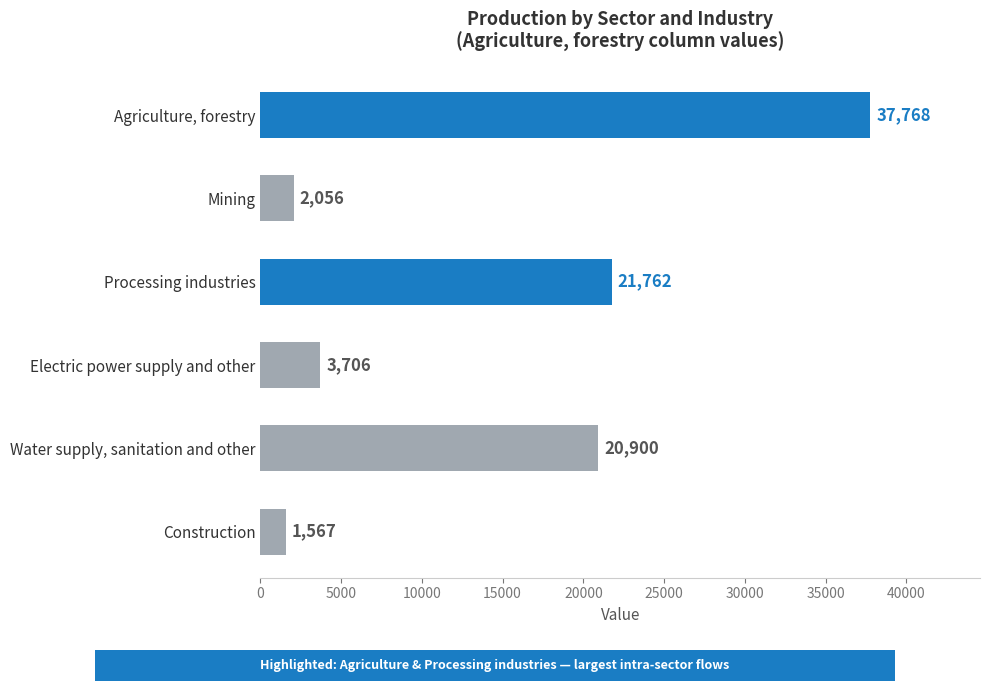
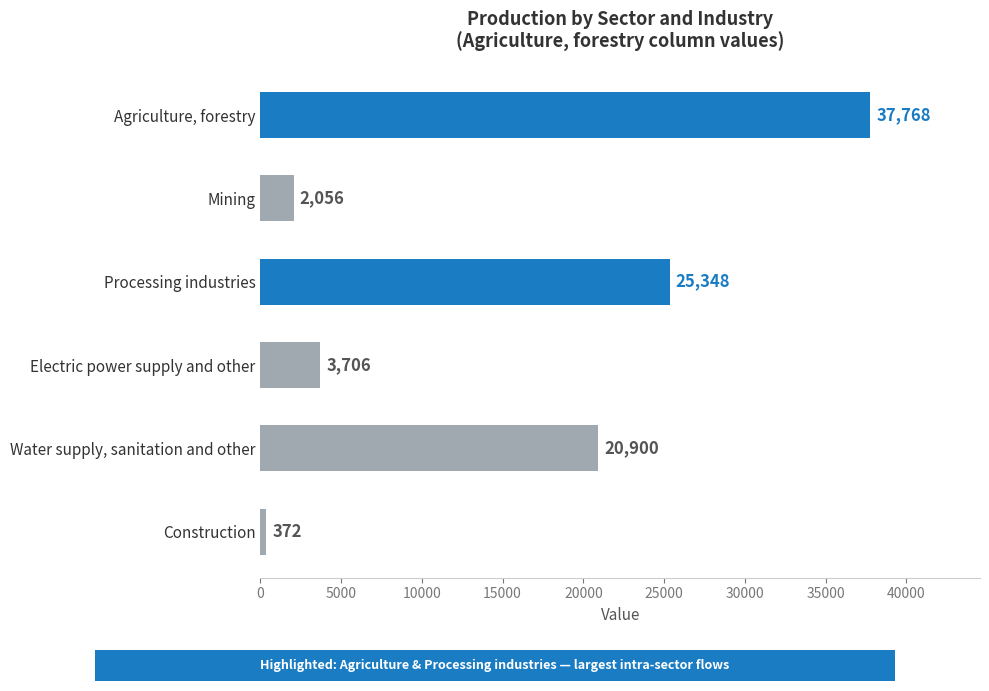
Processing industries: 21,762 -> 25,348
Construction: 1,567 -> 372
